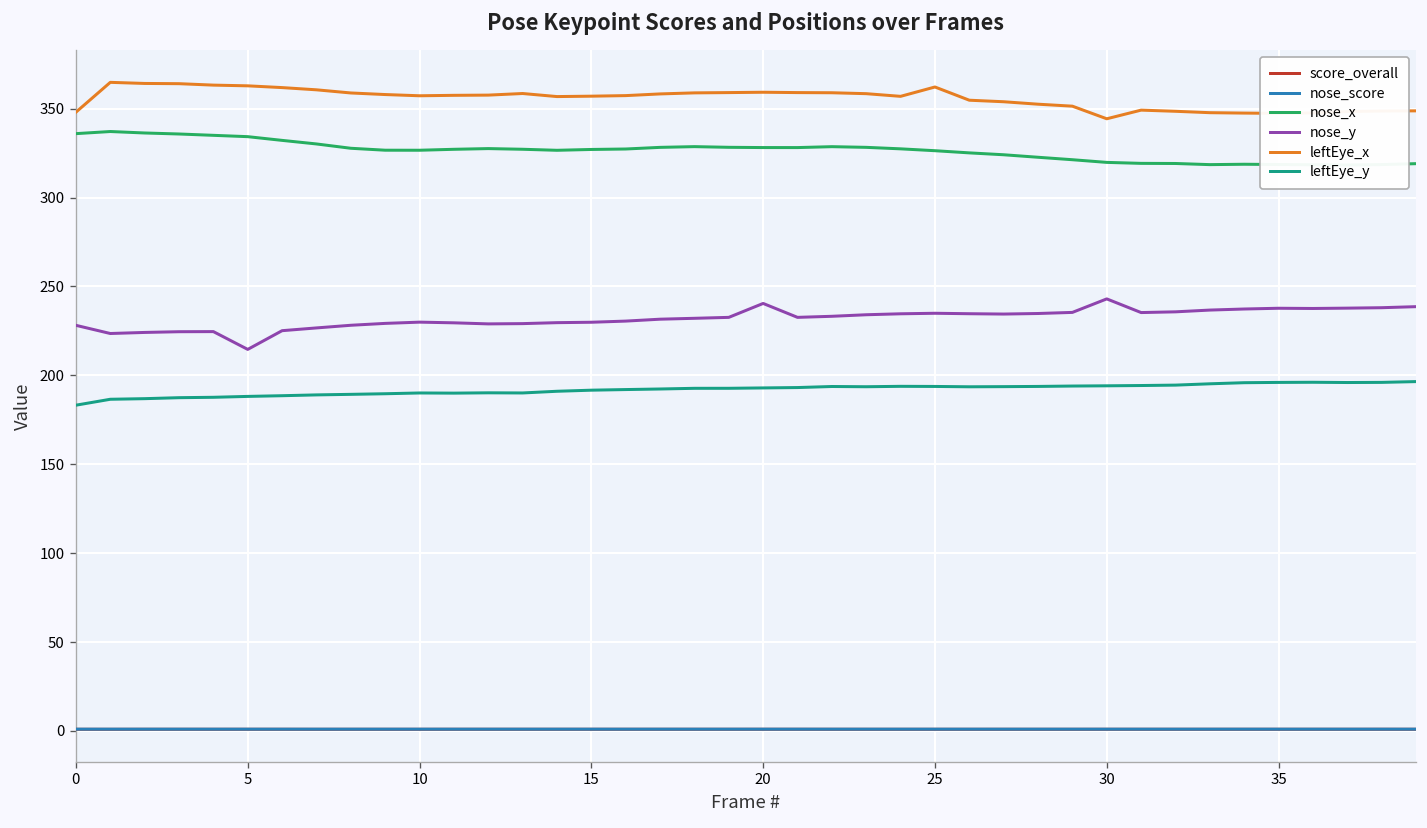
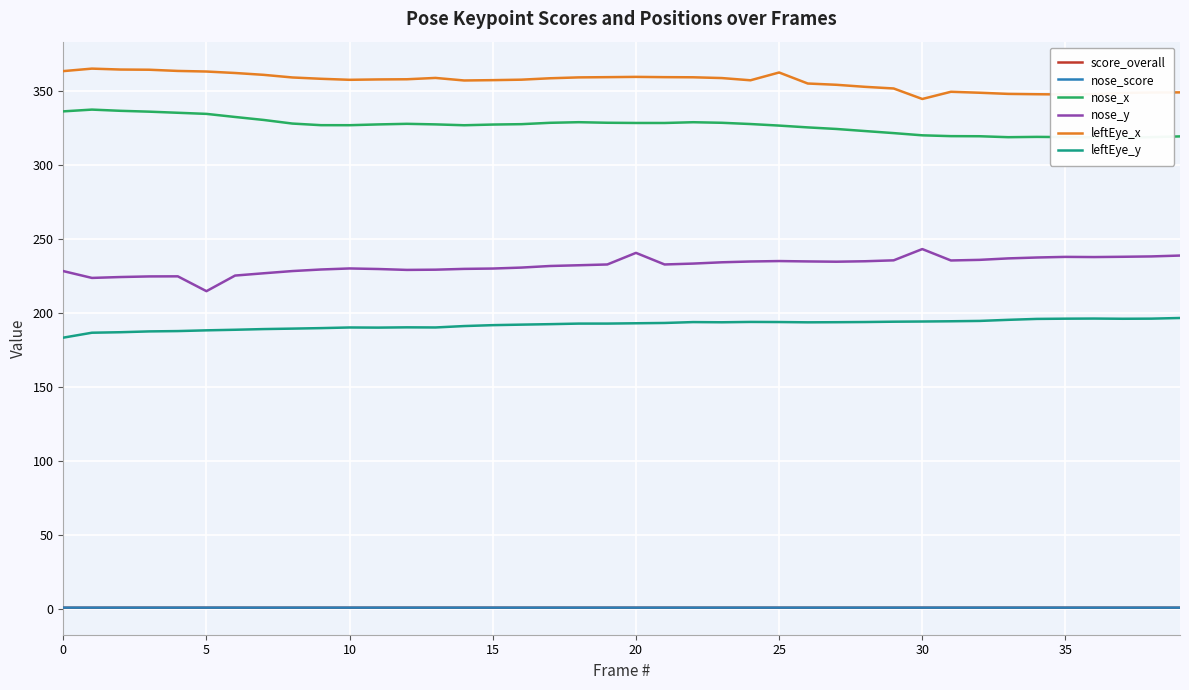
leftEye_x, 0: 348 -> 363
